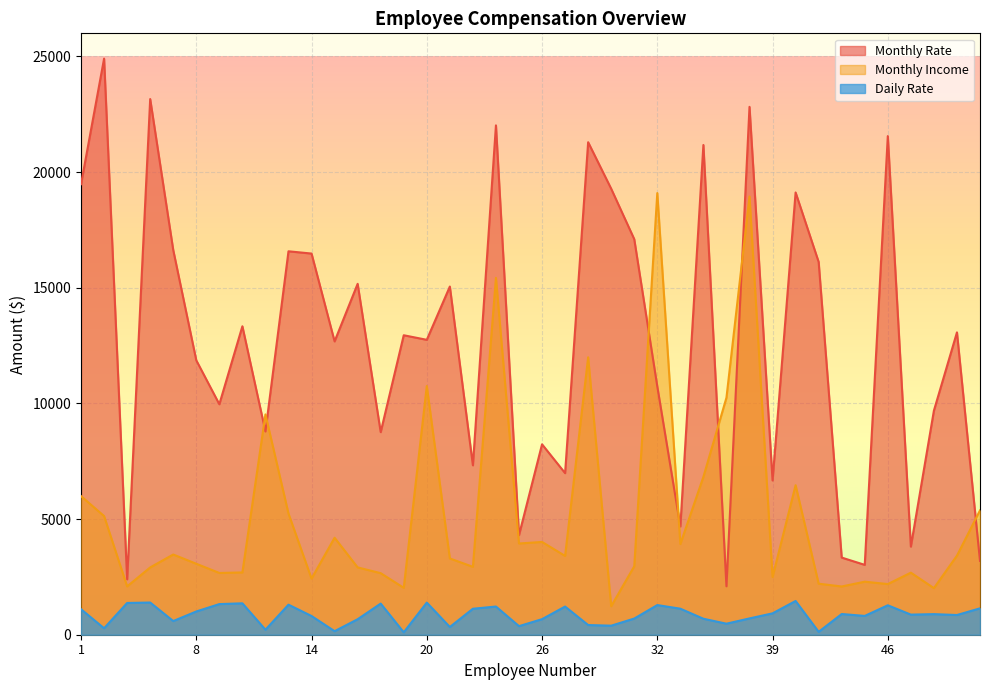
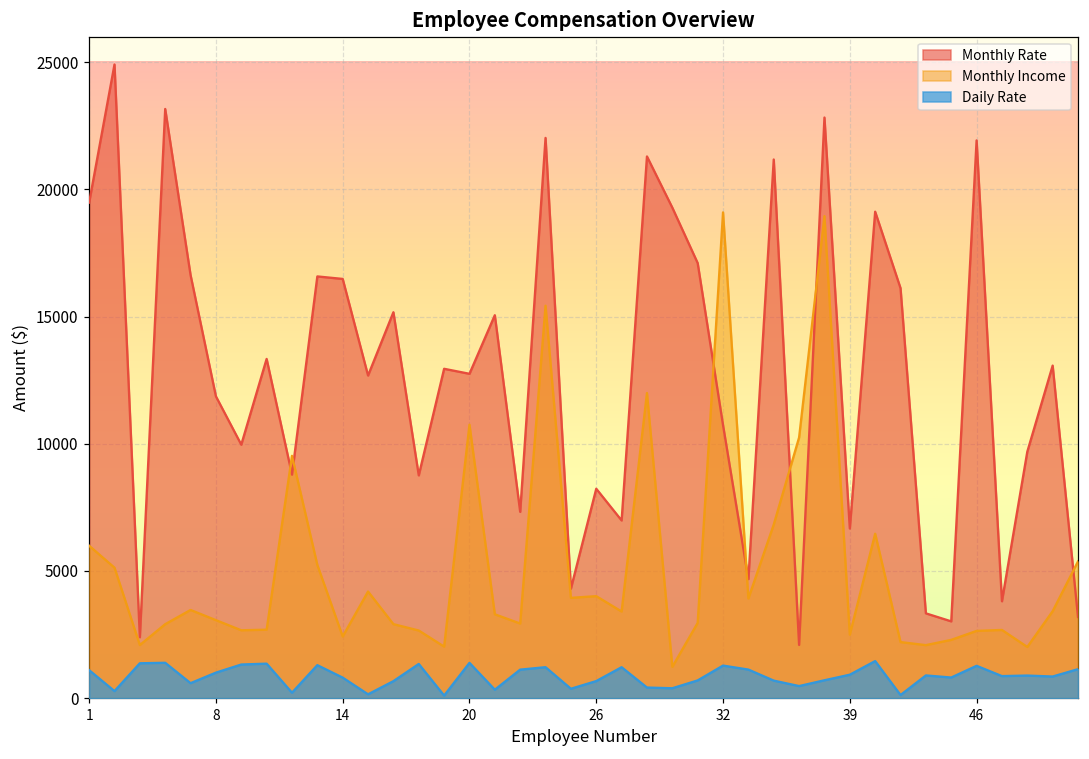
Monthly Rate, 46: 21600 -> 21900
Monthly Income, 46: 2200 -> 2600
